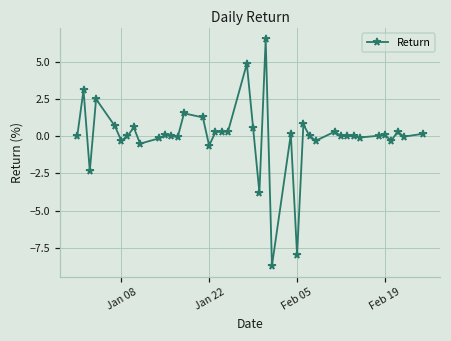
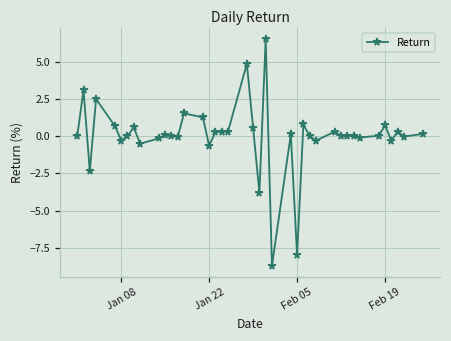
Feb 19: 0.1 -> 0.7
